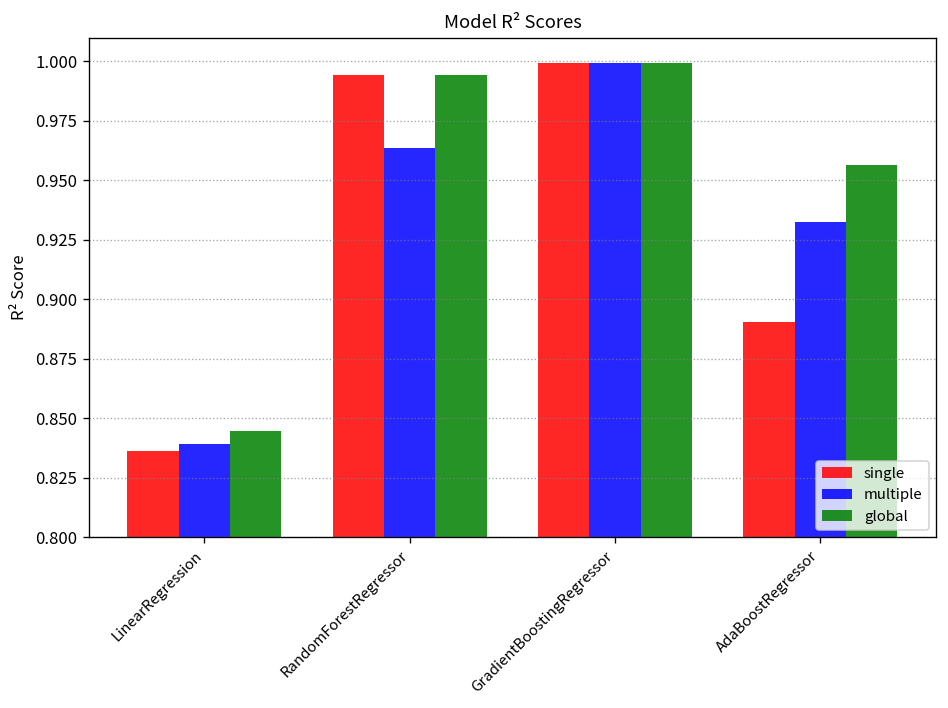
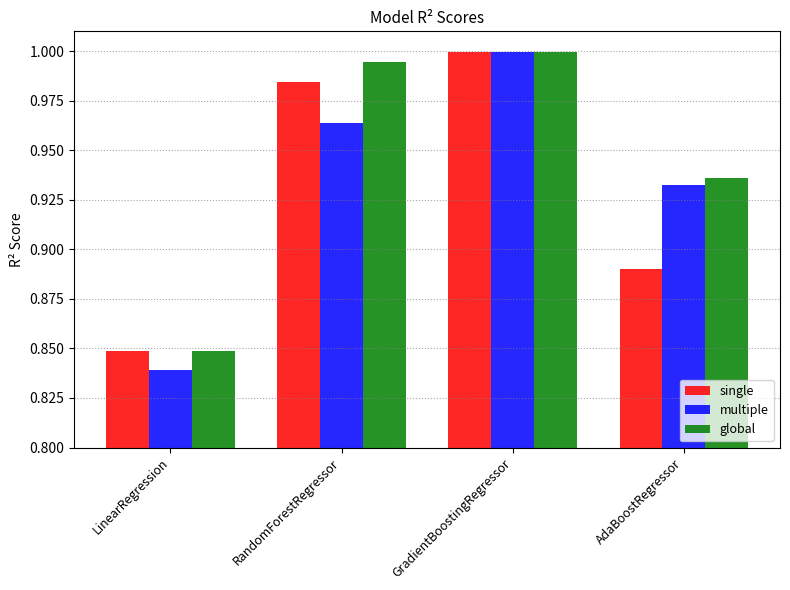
single, LinearRegression: 0.836 -> 0.849
global, LinearRegression: 0.844 -> 0.849
single, RandomForestRegressor: 0.994 -> 0.985
global, AdaBoostRegressor: 0.957 -> 0.936
